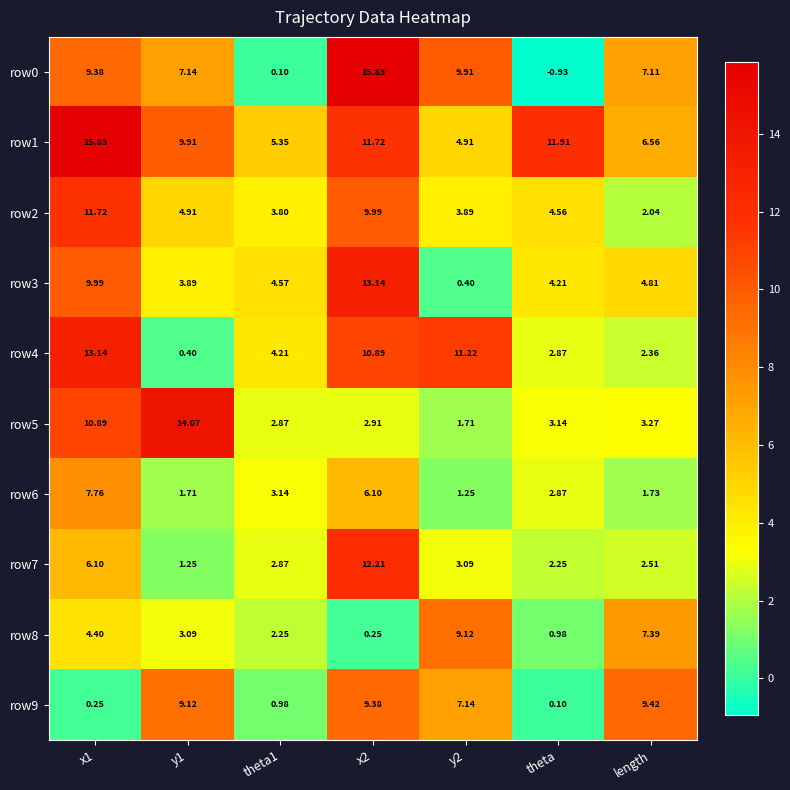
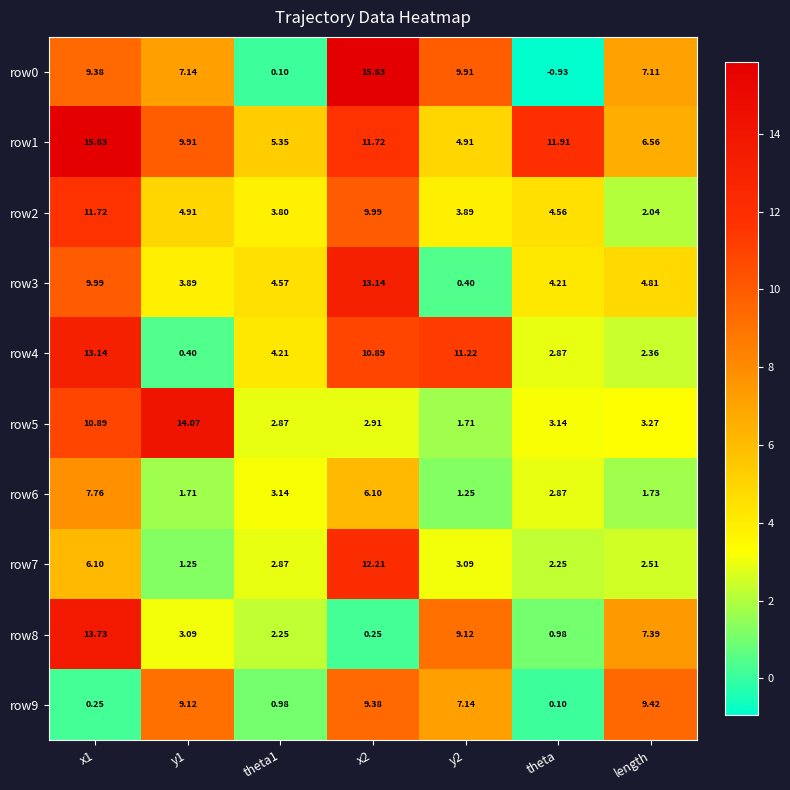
row8, x1: 4.40 -> 13.73
